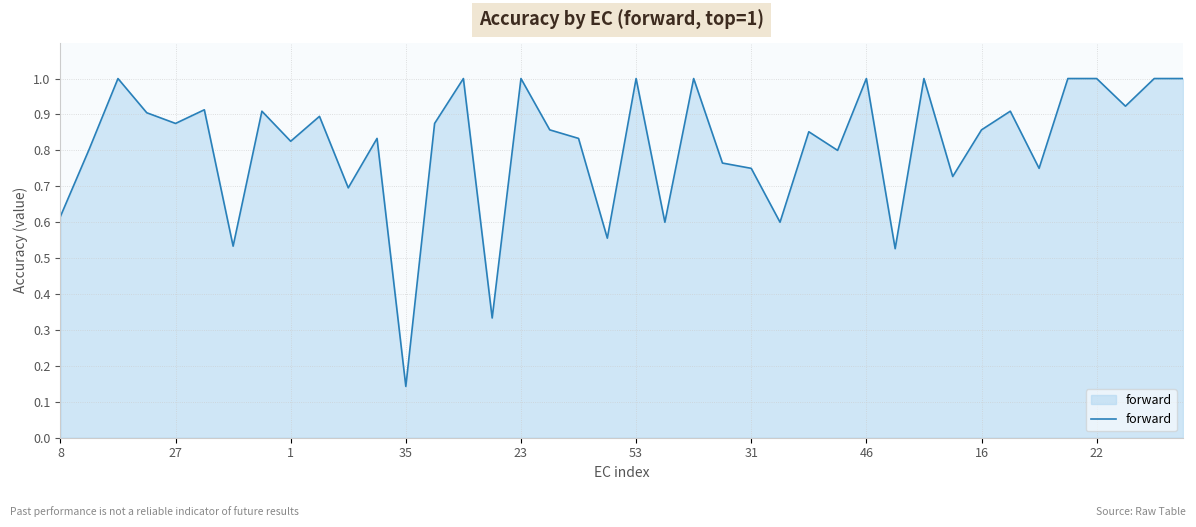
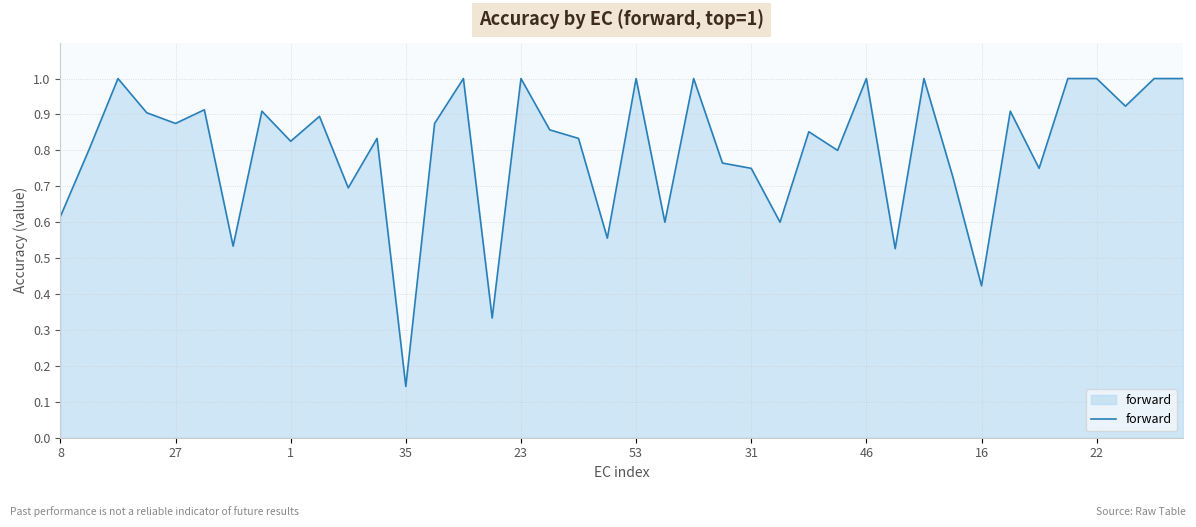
16: 0.86 -> 0.42
